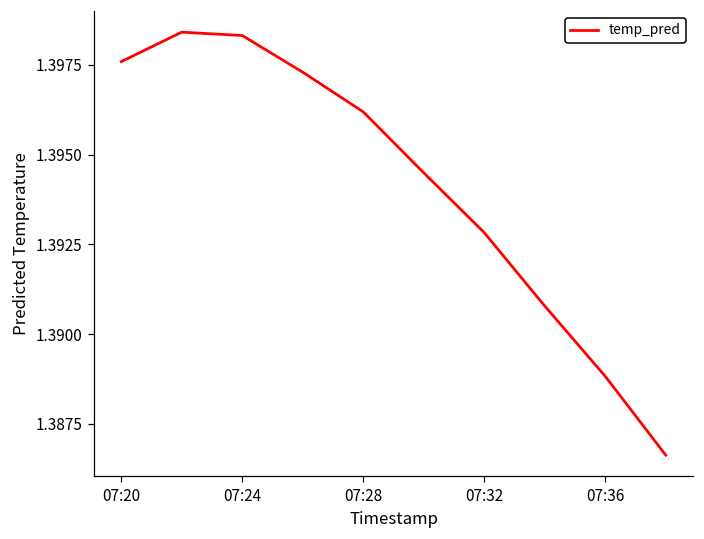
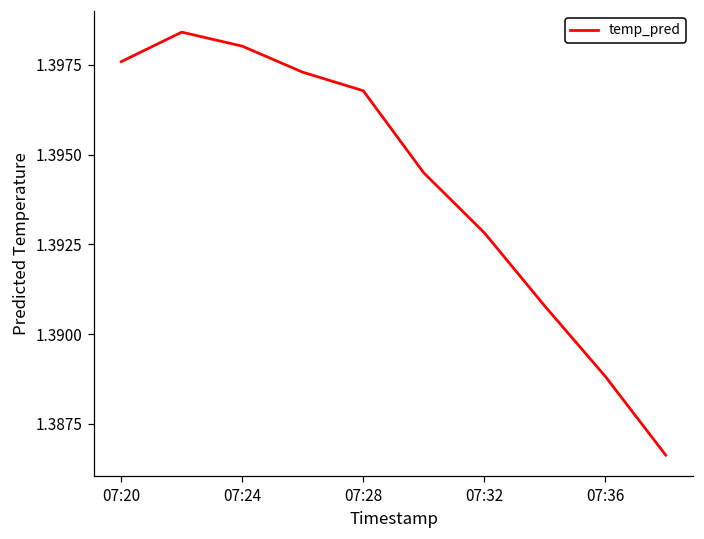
07:24: 1.3983 -> 1.3980
07:28: 1.3962 -> 1.3968
